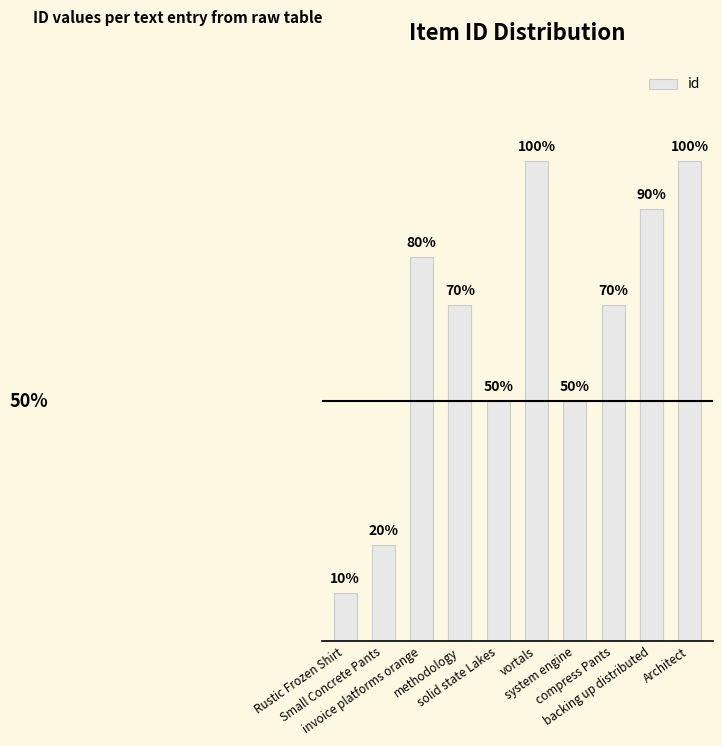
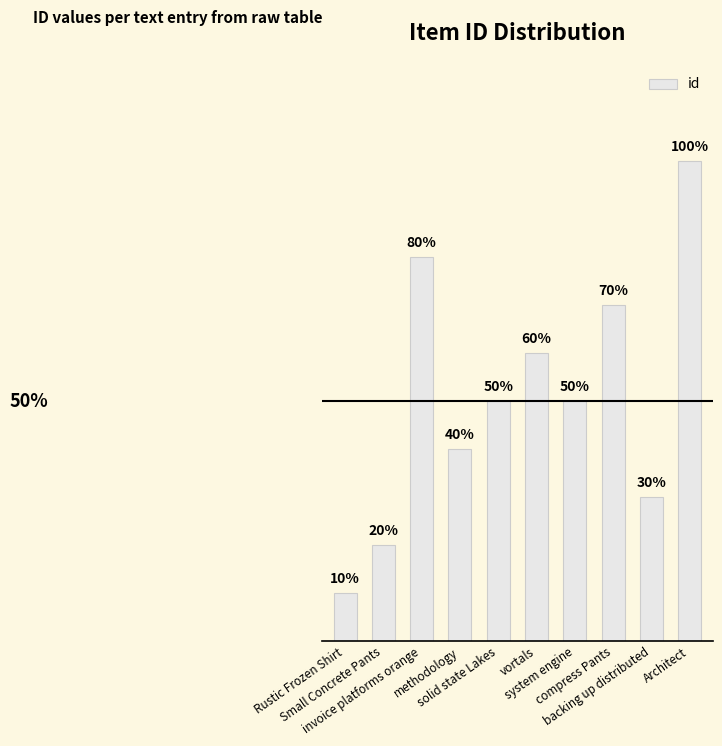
methodology: 70% -> 40%
vortals: 100% -> 60%
backing up distributed: 90% -> 30%
